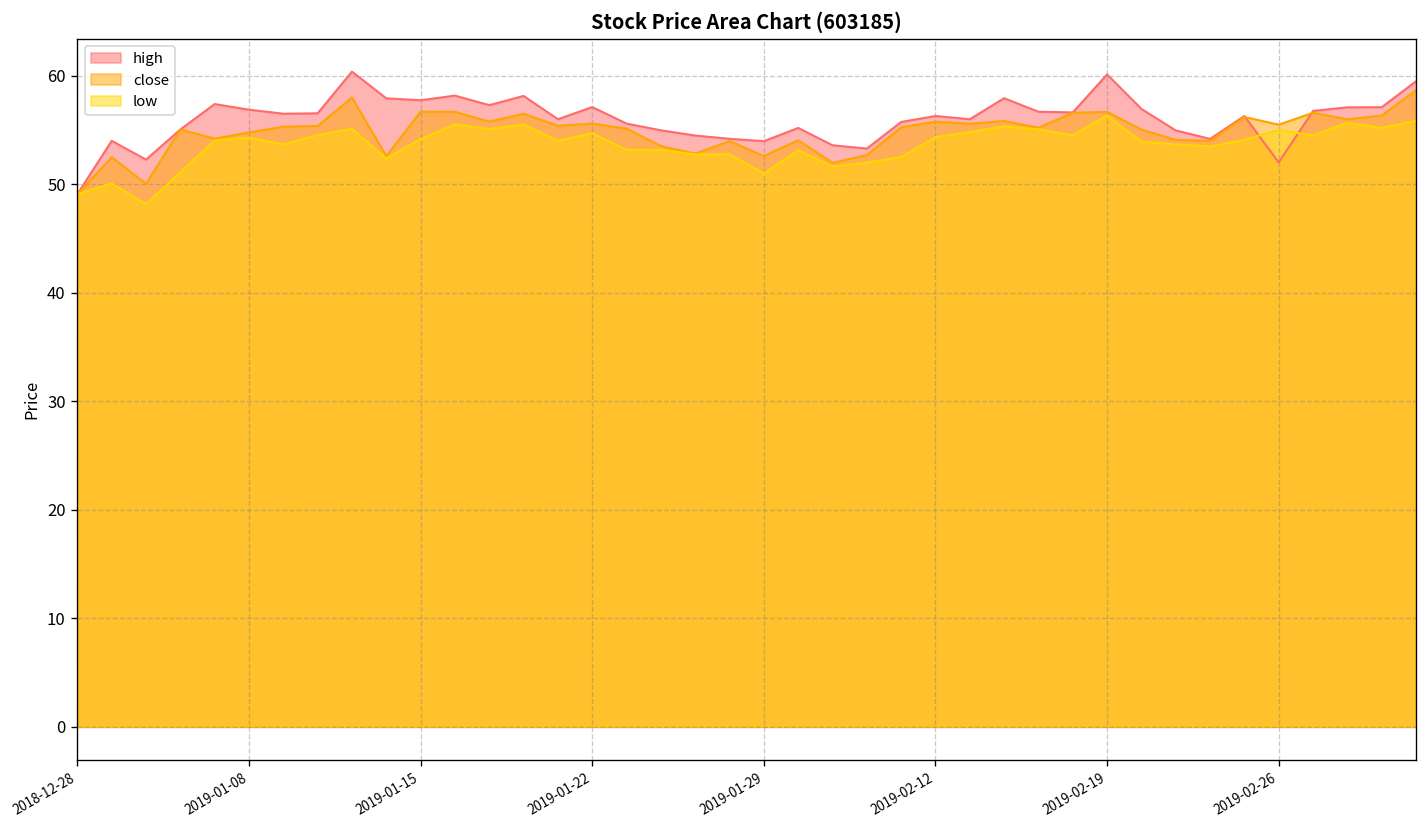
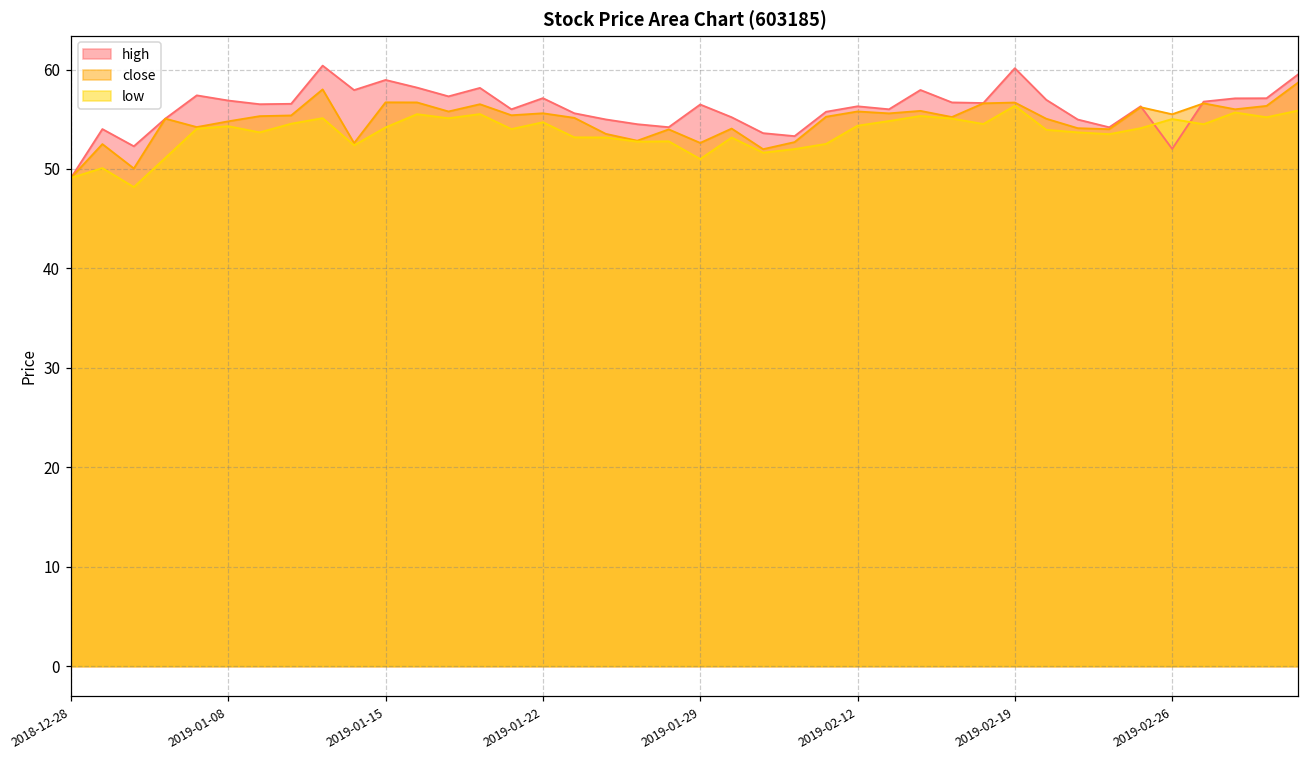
high, 2019-01-15: 58 -> 59
high, 2019-01-29: 54 -> 56
